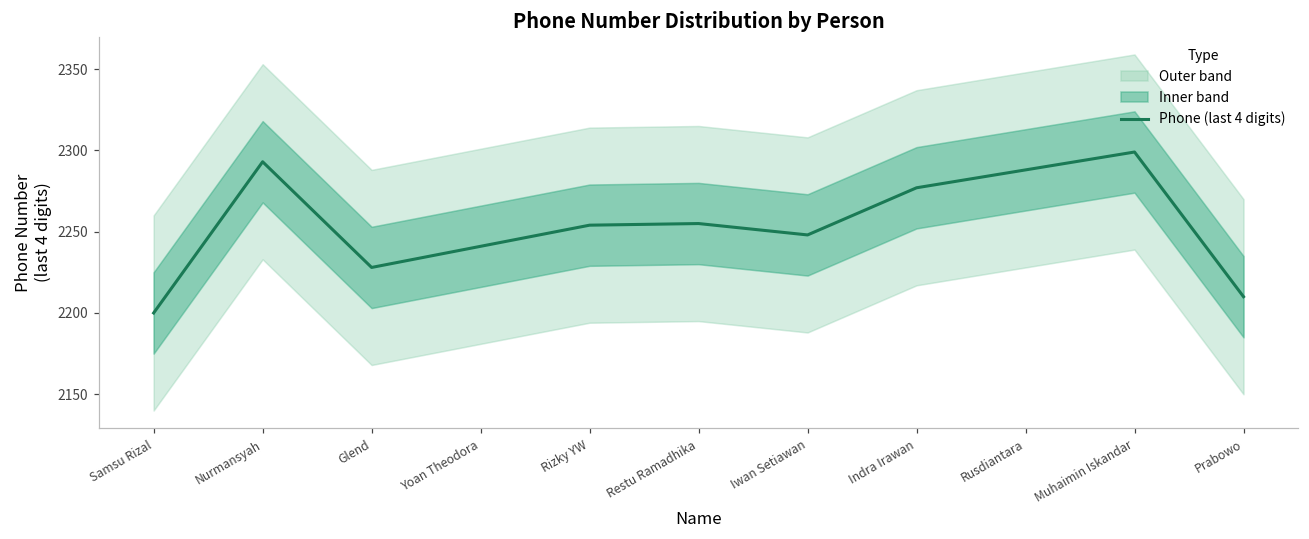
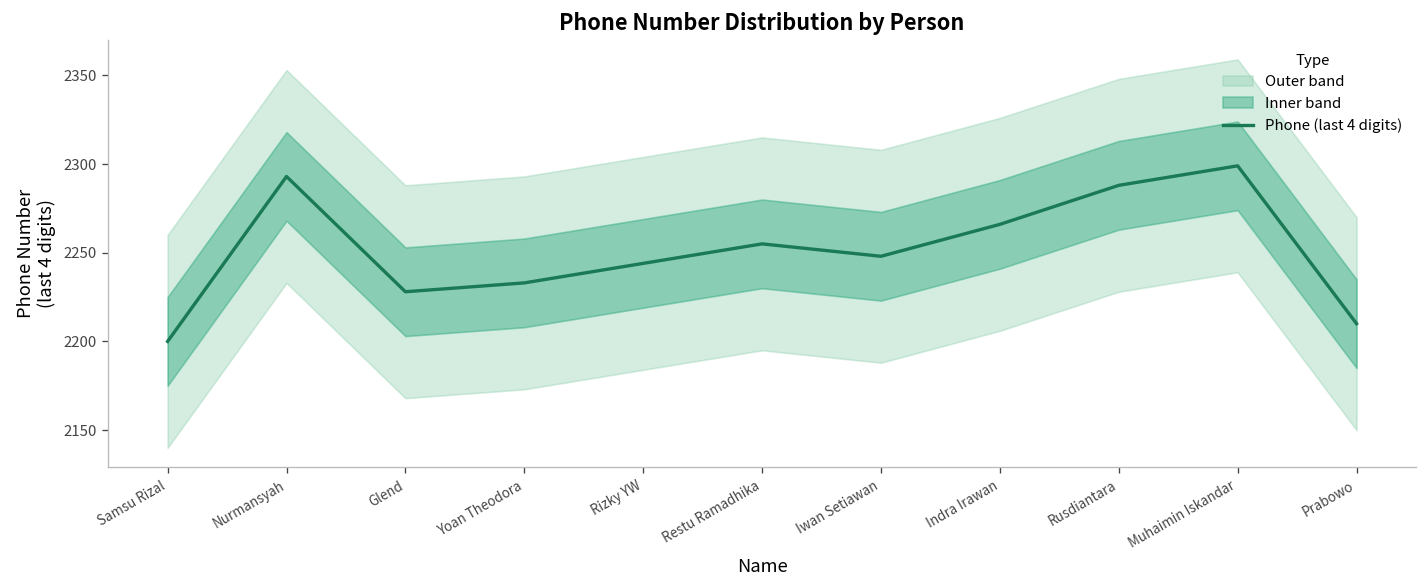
Phone (last 4 digits), Yoan Theodora: 2241 -> 2233
Phone (last 4 digits), Rizky YW: 2254 -> 2244
Phone (last 4 digits), Indra Irawan: 2277 -> 2266
